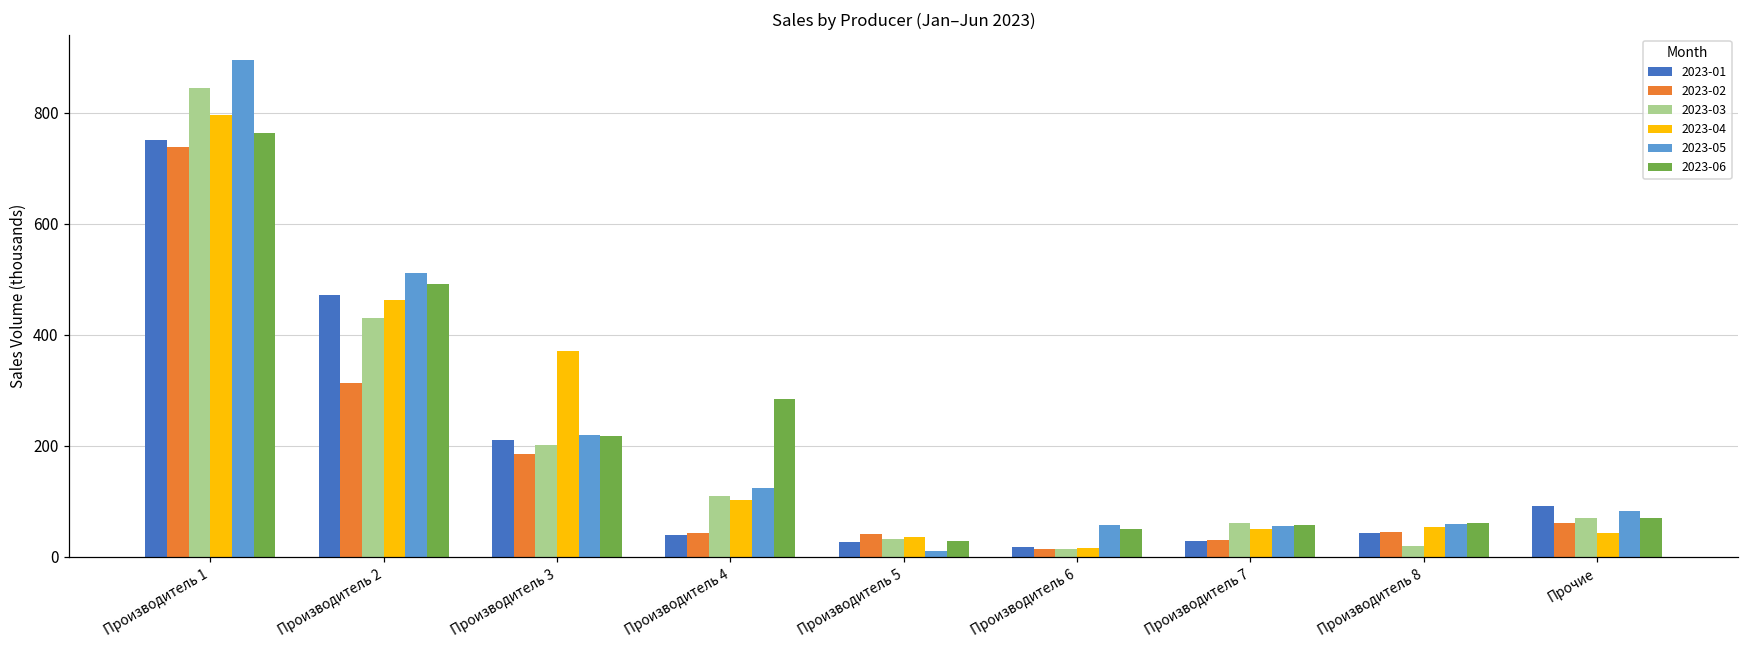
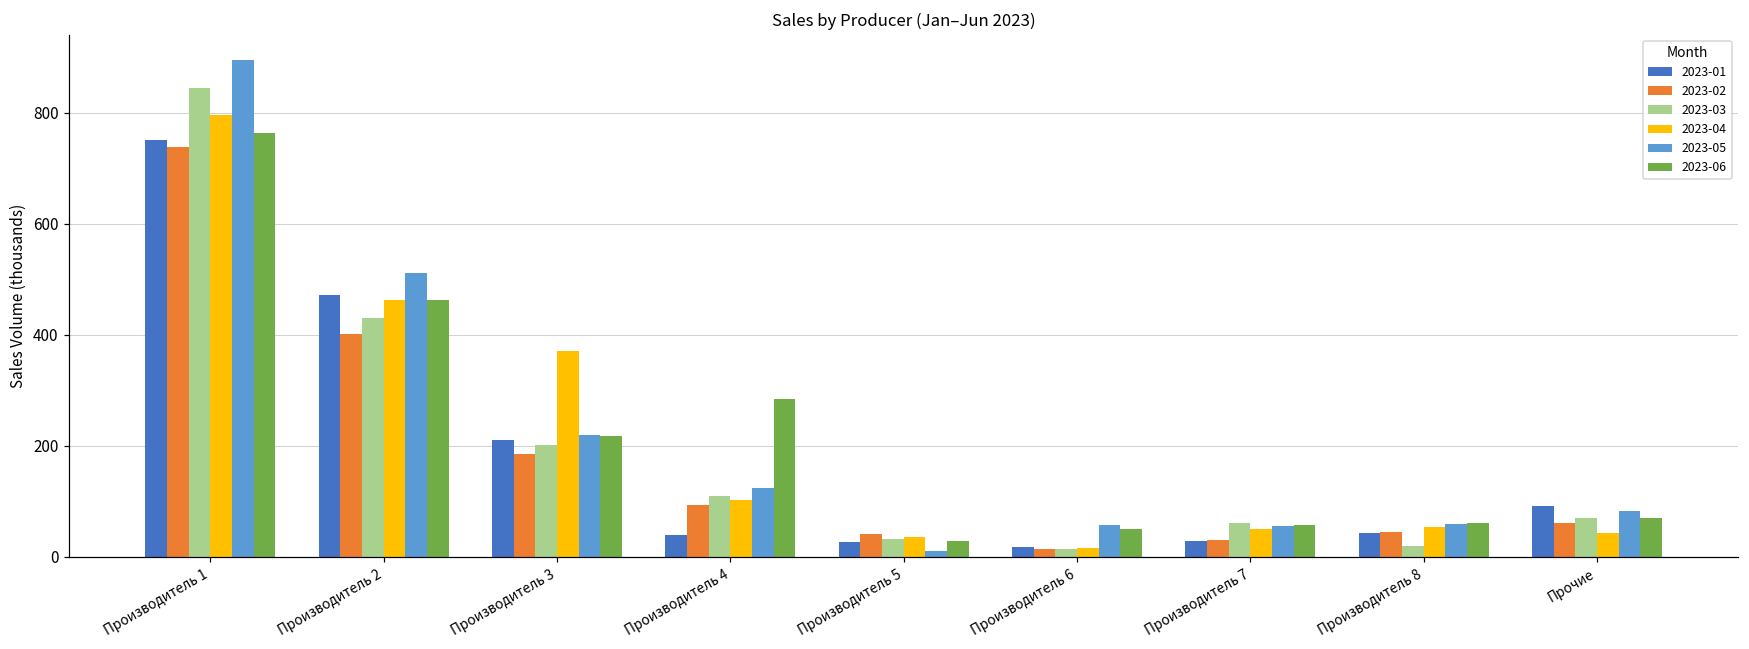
2023-02, Производитель 2: 310 -> 400
2023-06, Производитель 2: 490 -> 460
2023-02, Производитель 4: 40 -> 90
